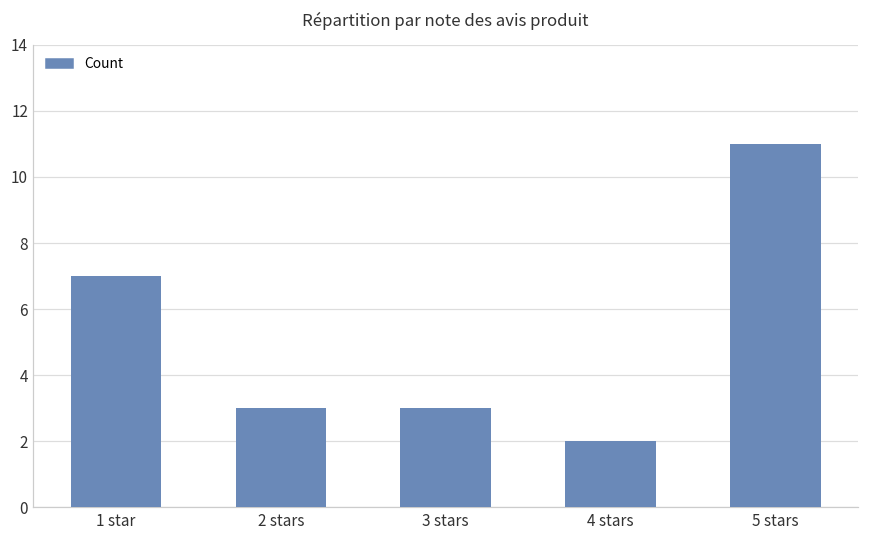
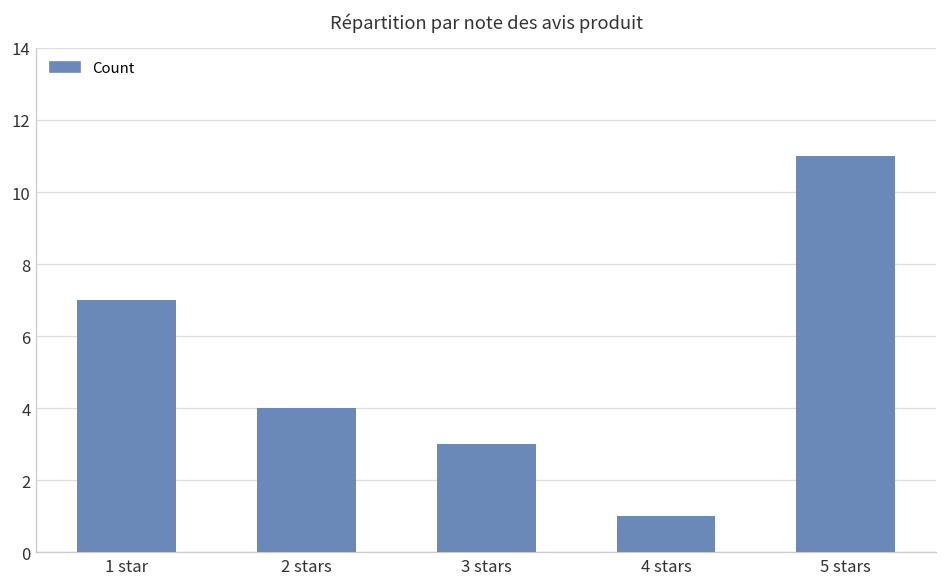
2 stars: 3 -> 4
4 stars: 2 -> 1
